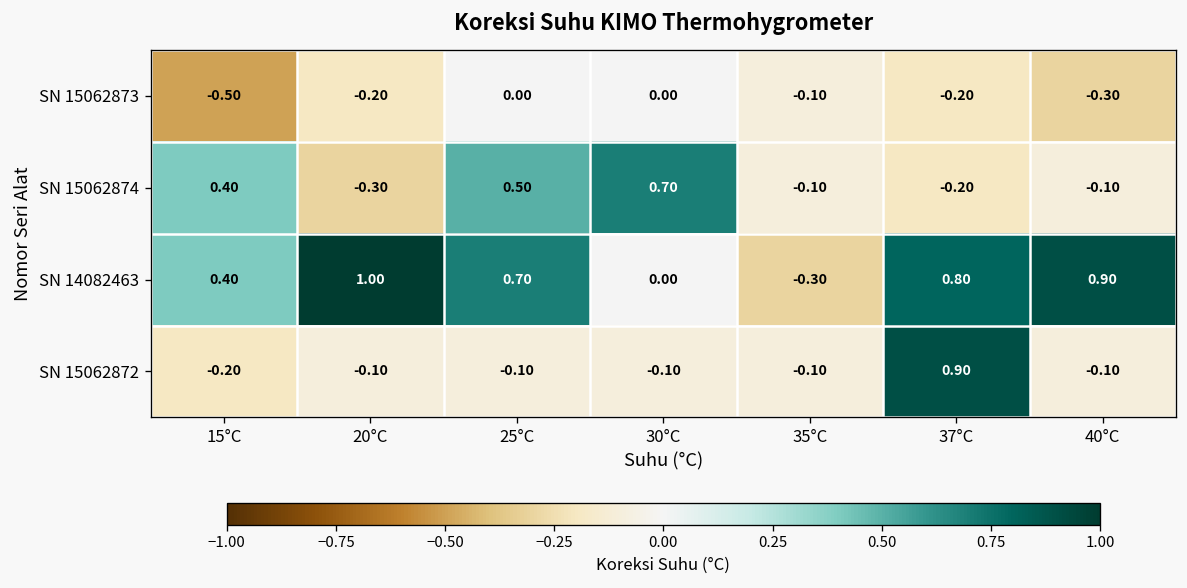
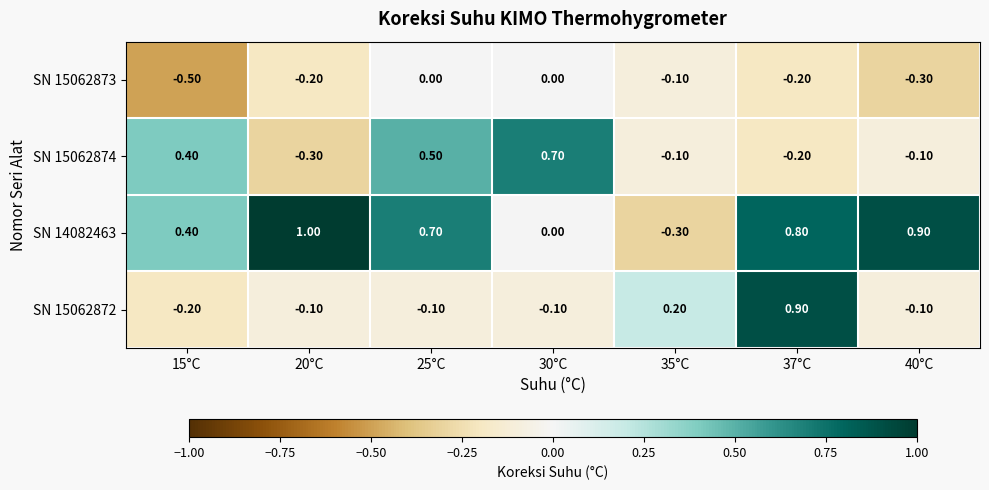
SN 15062872, 35°C: -0.10 -> 0.20
